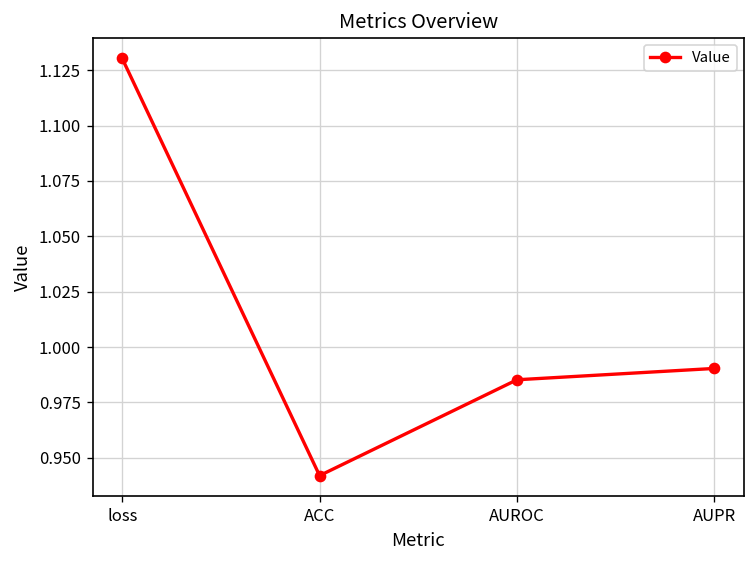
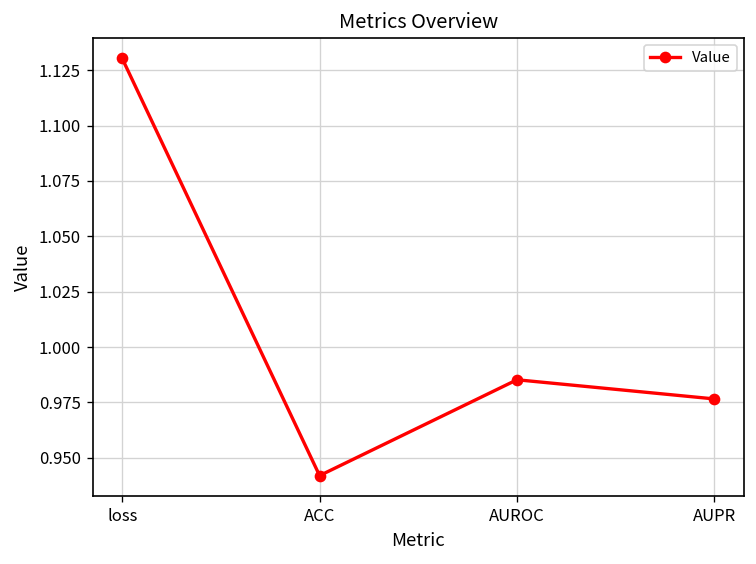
AUPR: 0.990 -> 0.977
